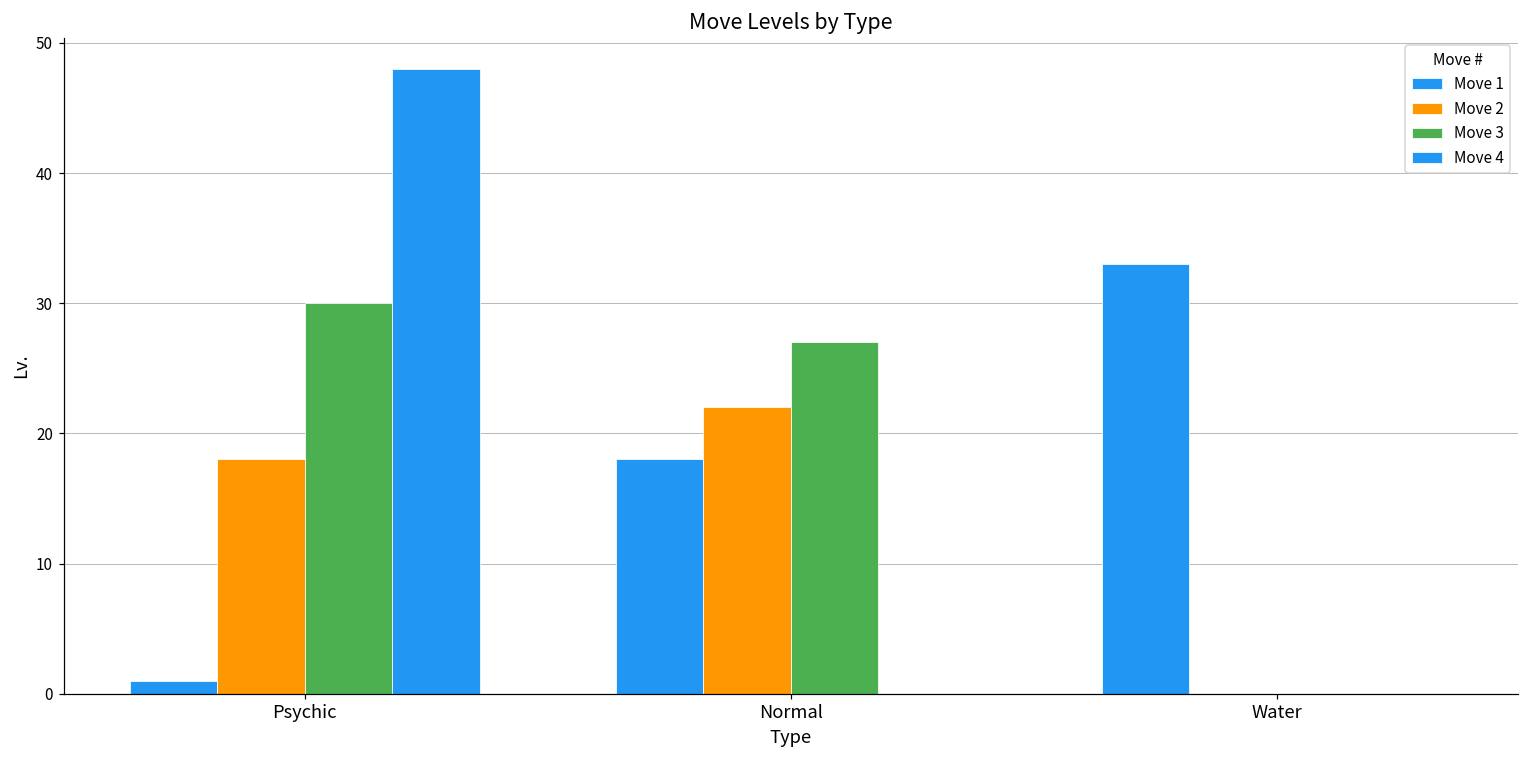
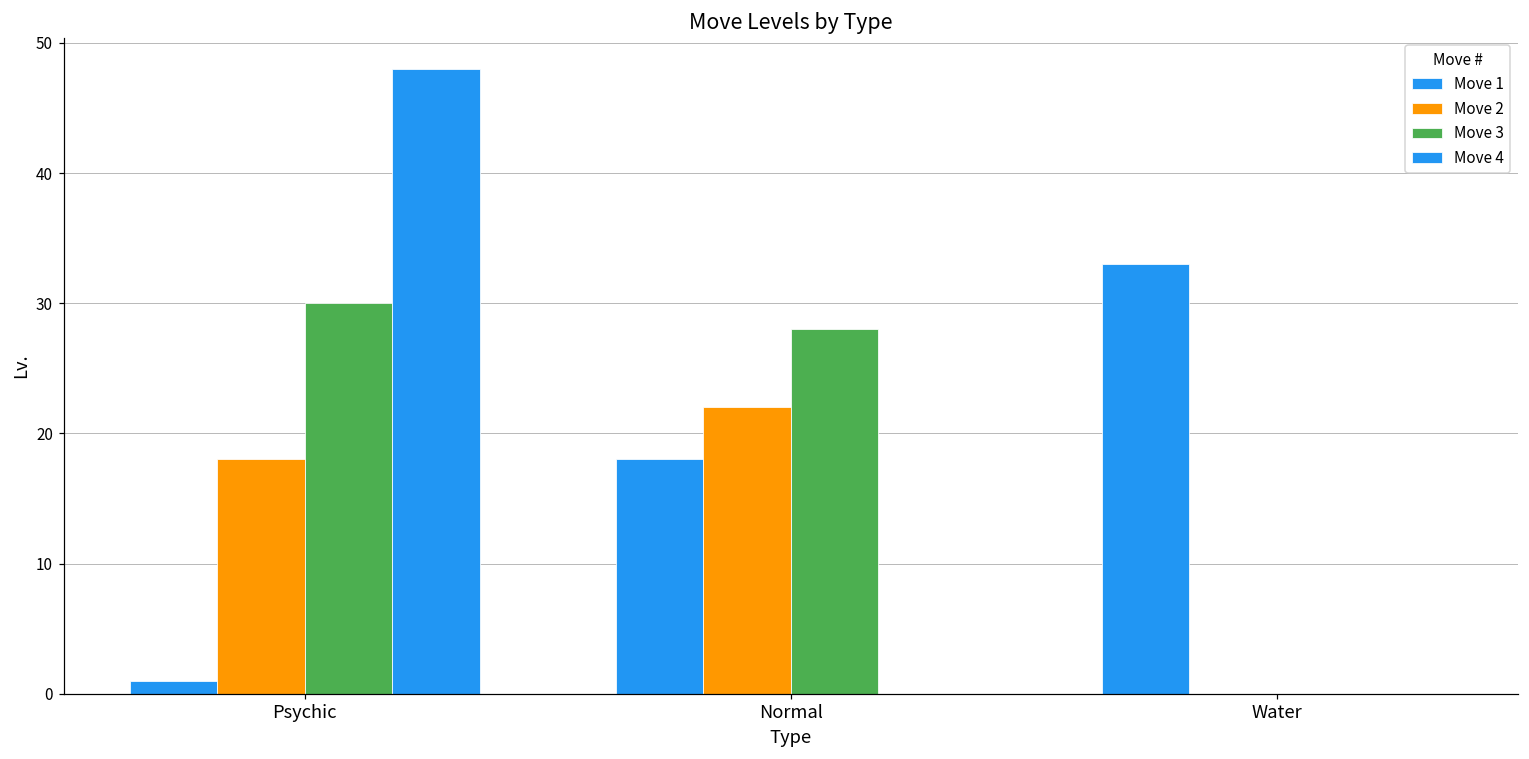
Move 3, Normal: 27 -> 28
